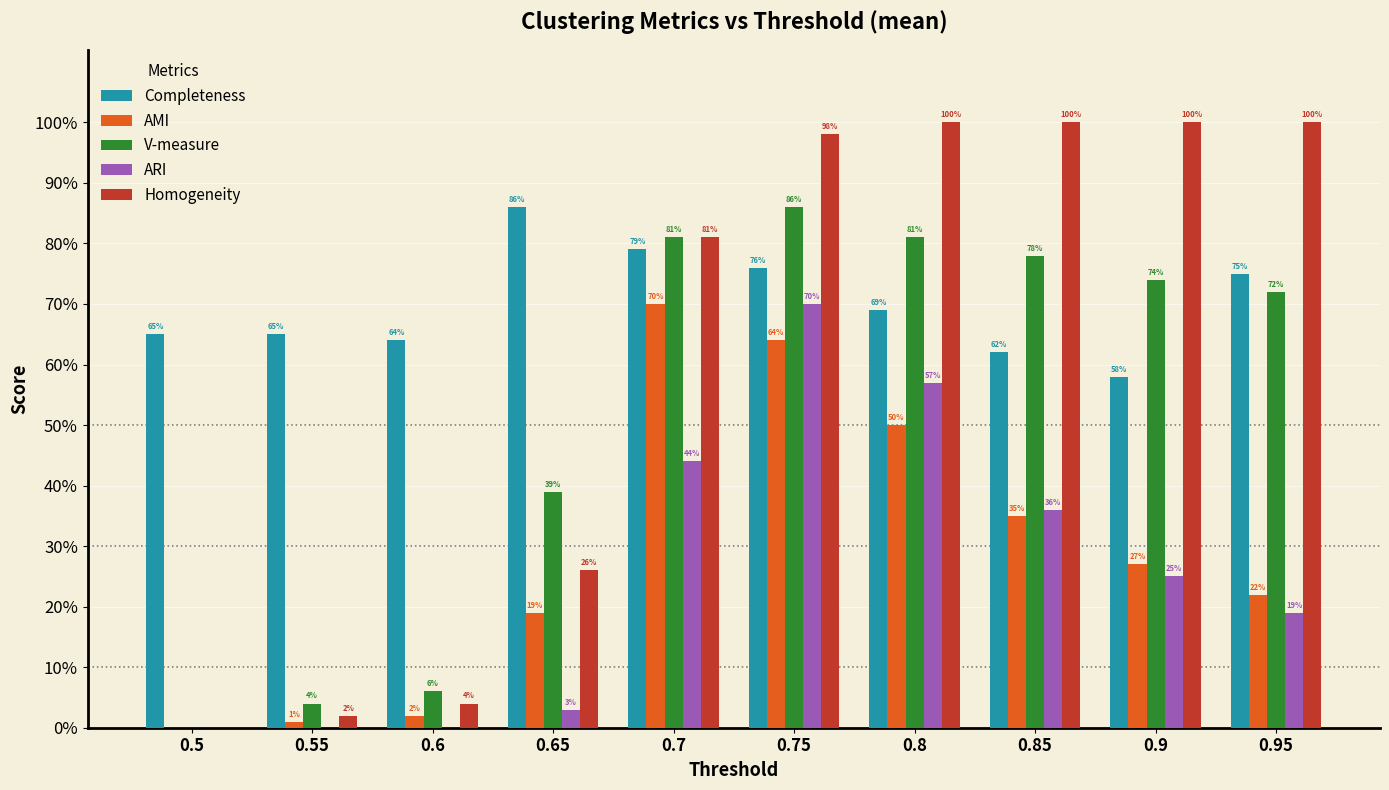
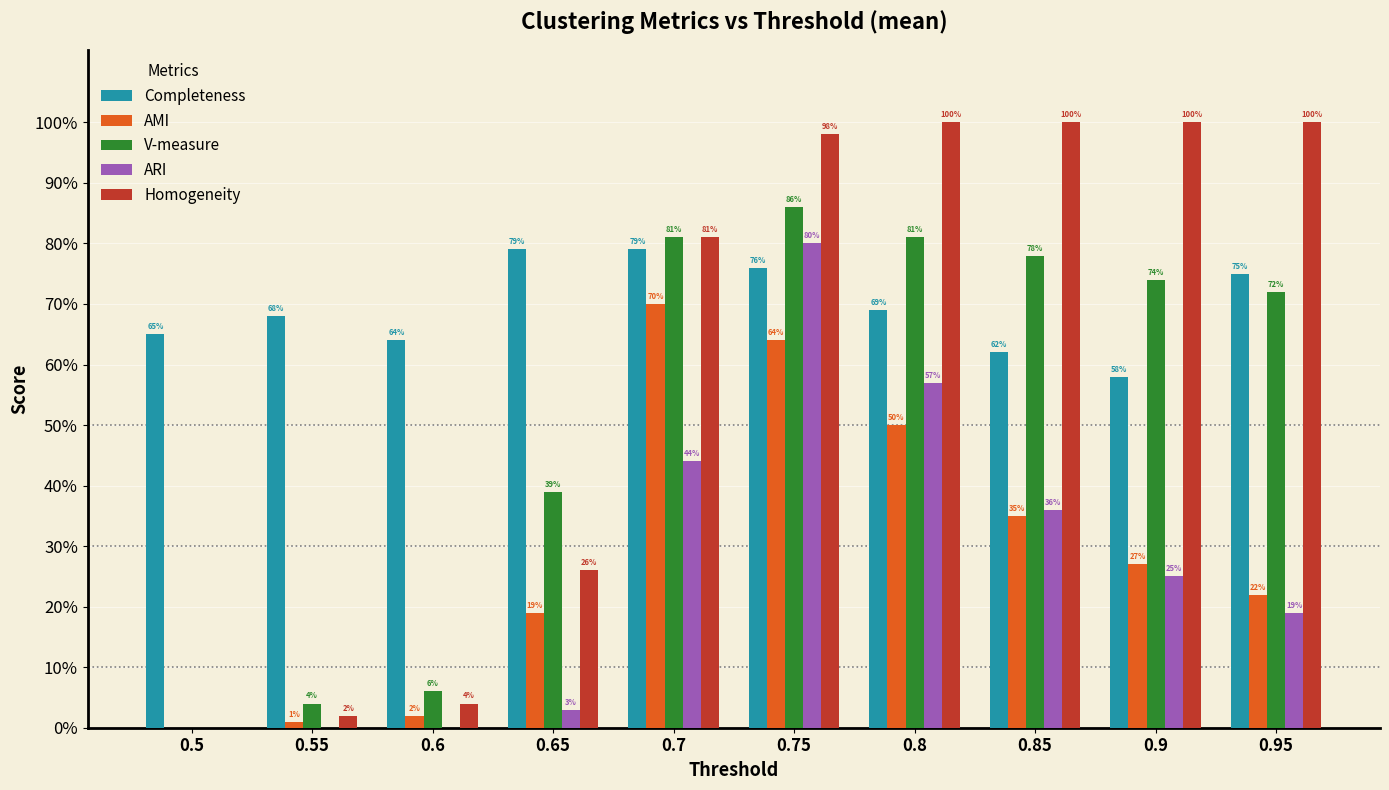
Completeness, 0.55: 65% -> 68%
Completeness, 0.65: 86% -> 79%
ARI, 0.75: 70% -> 80%
